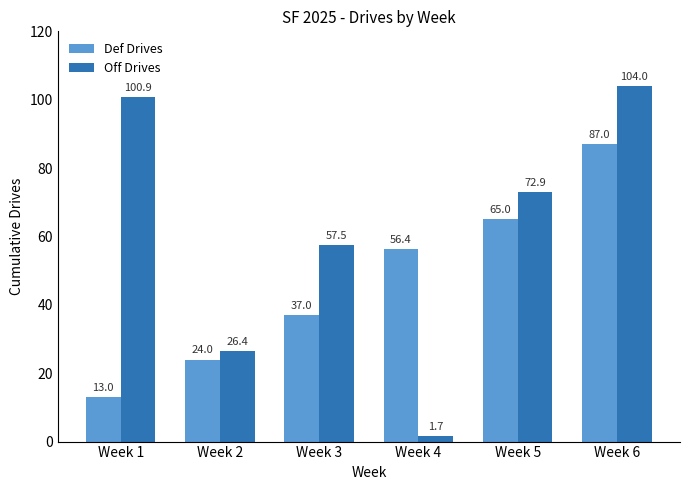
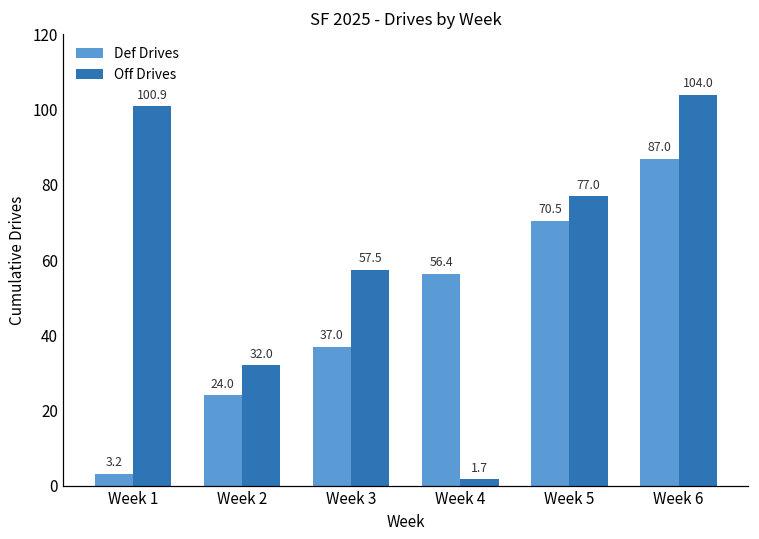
Def Drives, Week 1: 13.0 -> 3.2
Off Drives, Week 2: 26.4 -> 32.0
Def Drives, Week 5: 65.0 -> 70.5
Off Drives, Week 5: 72.9 -> 77.0
